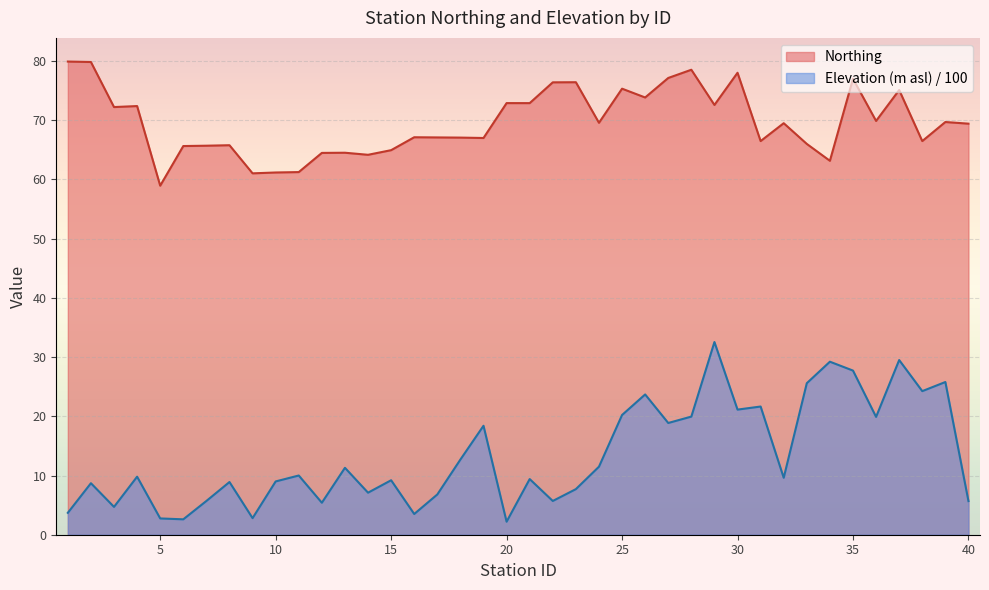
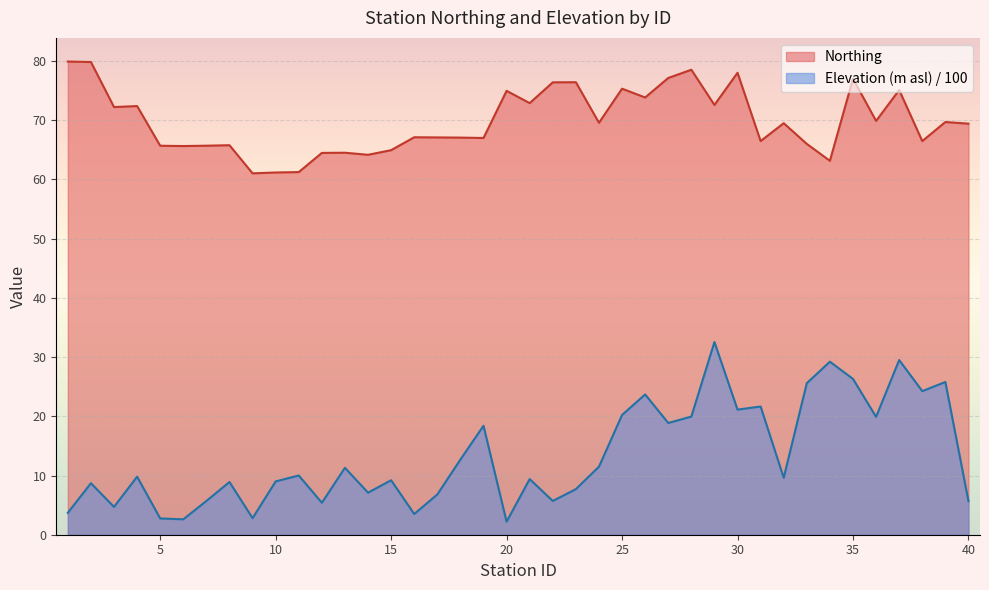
Northing, 5: 59 -> 66
Northing, 20: 73 -> 75
Elevation (m asl) / 100, 35: 28 -> 26
